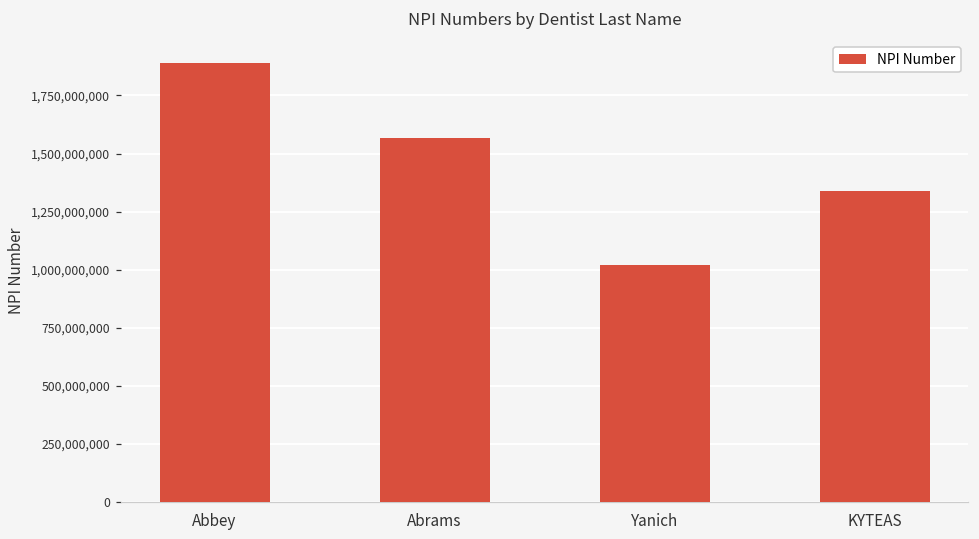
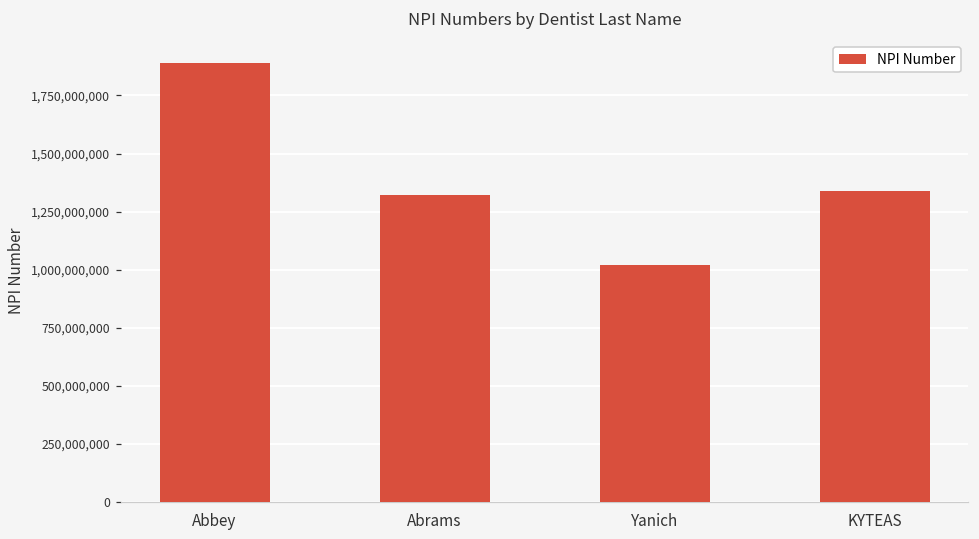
Abrams: 1,570,000,000 -> 1,320,000,000
